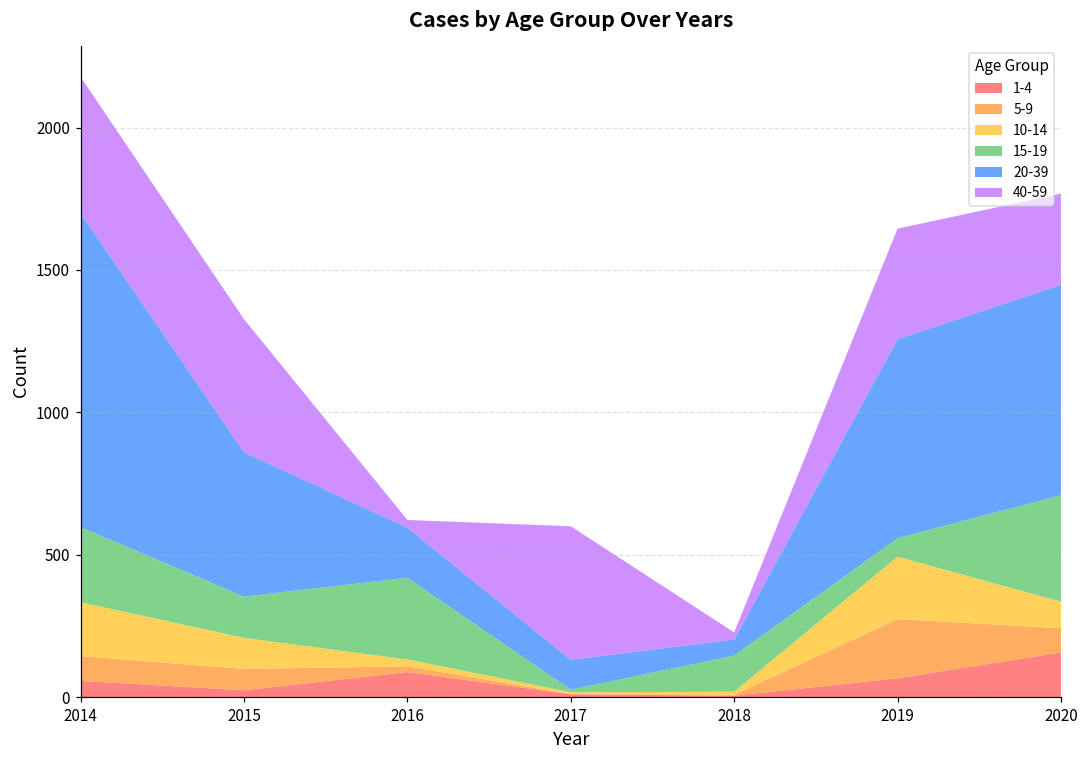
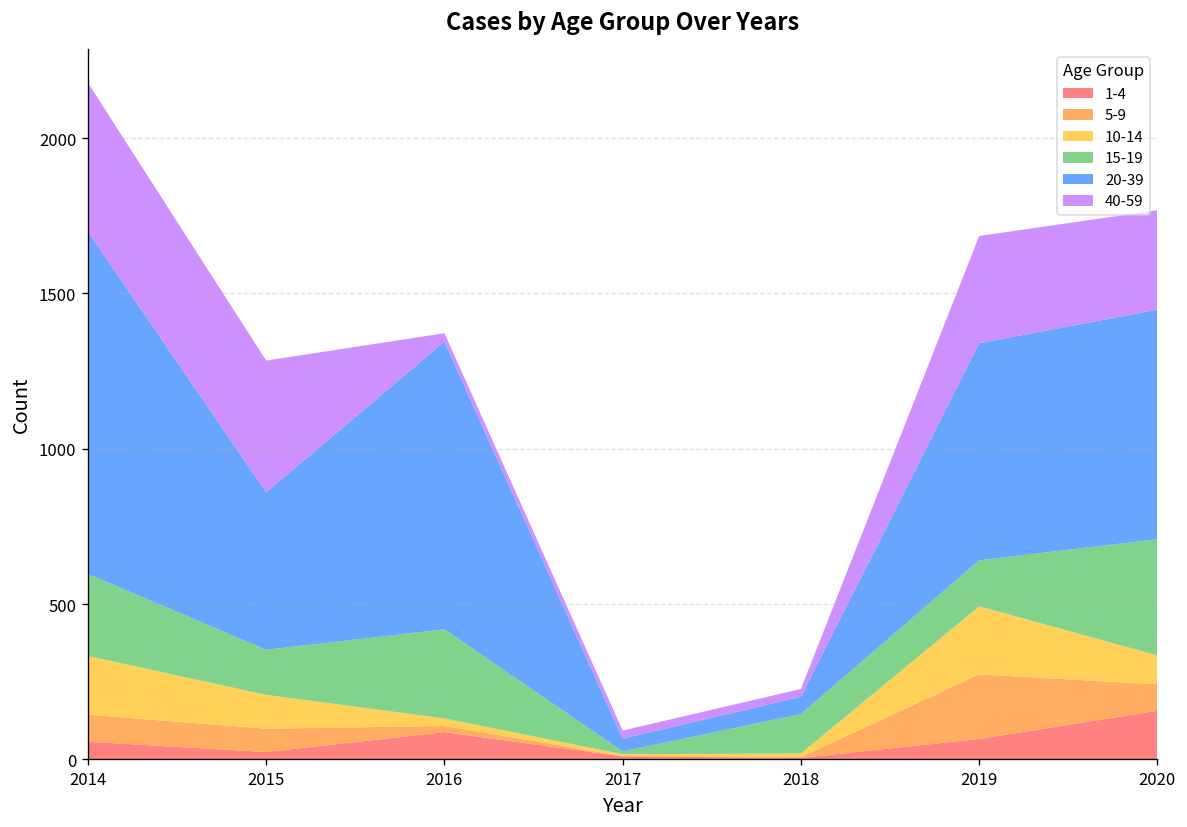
40-59, 2015: 470 -> 420
20-39, 2016: 180 -> 930
20-39, 2017: 110 -> 40
40-59, 2017: 470 -> 30
15-19, 2019: 70 -> 150
40-59, 2019: 390 -> 350
